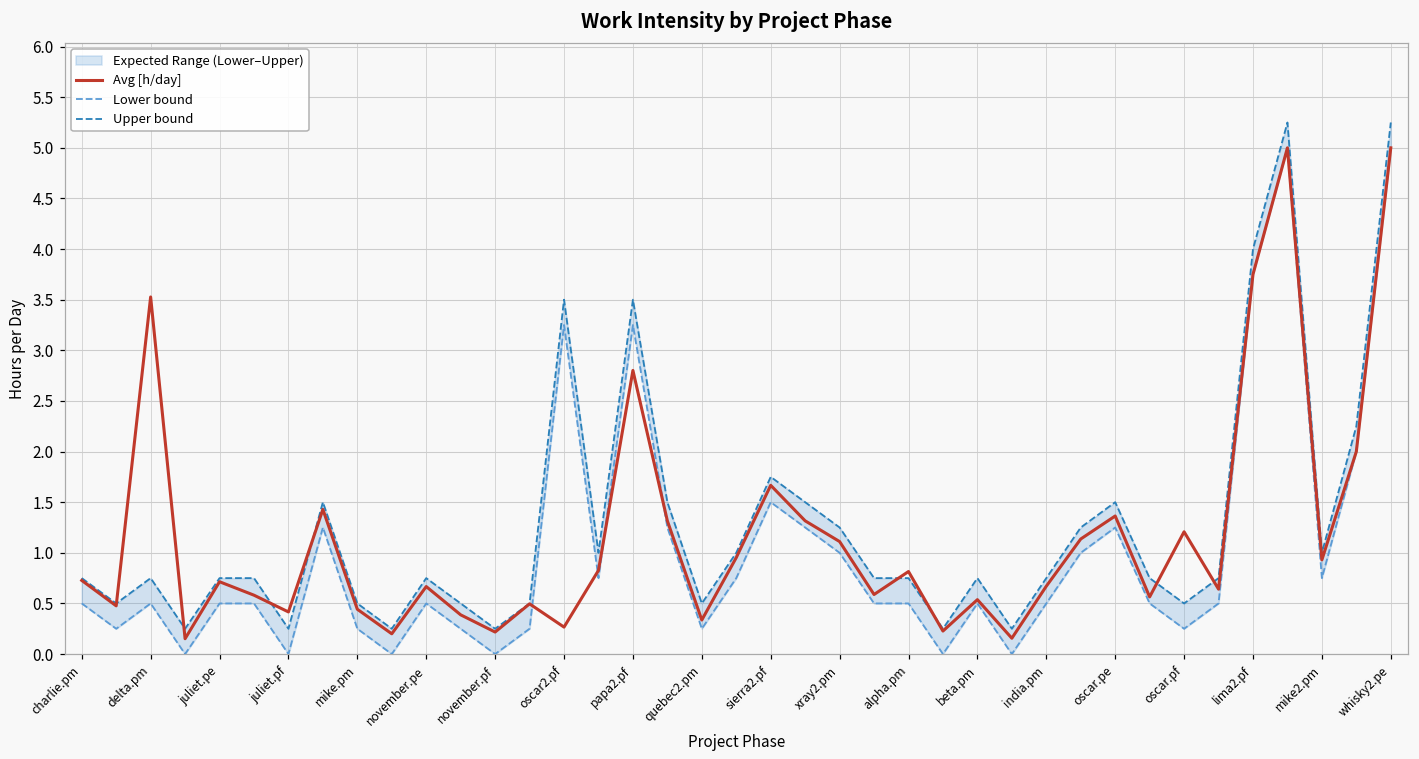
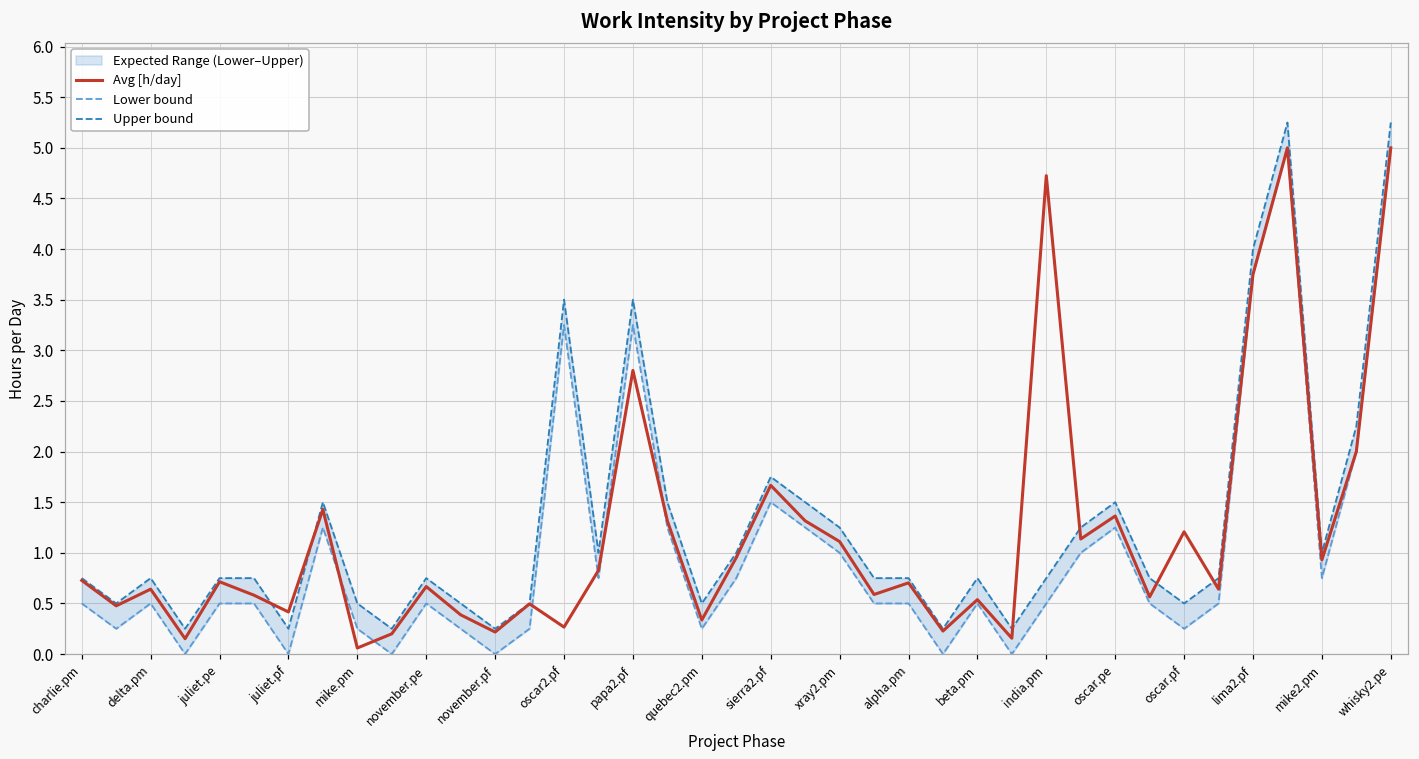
Avg [h/day], delta.pm: 3.5 -> 0.6
Avg [h/day], mike.pm: 0.4 -> 0.1
Avg [h/day], alpha.pm: 0.8 -> 0.7
Avg [h/day], india.pm: 0.7 -> 4.7
